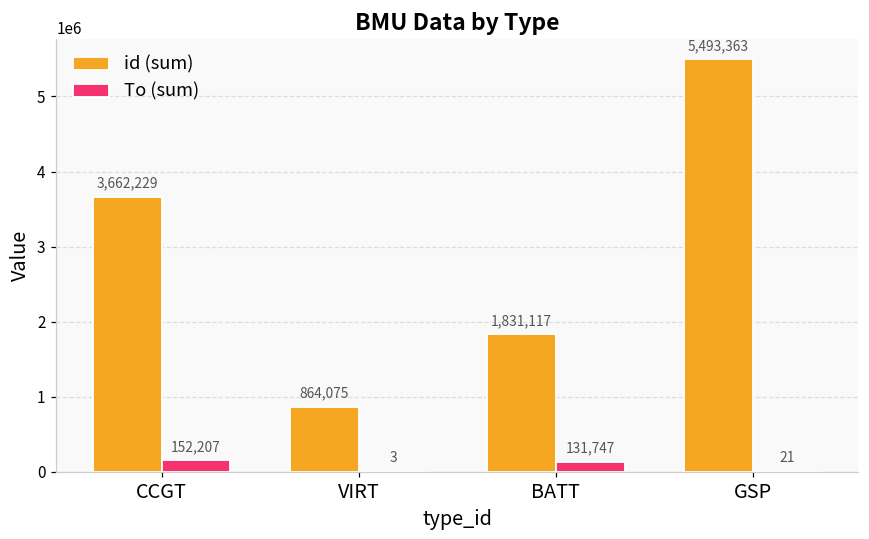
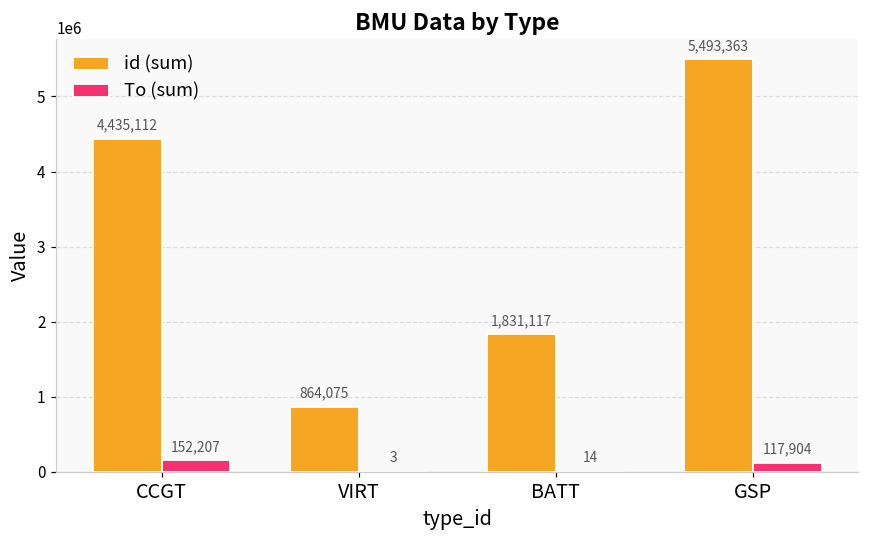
id (sum), CCGT: 3,662,229 -> 4,435,112
To (sum), BATT: 131,747 -> 14
To (sum), GSP: 21 -> 117,904
